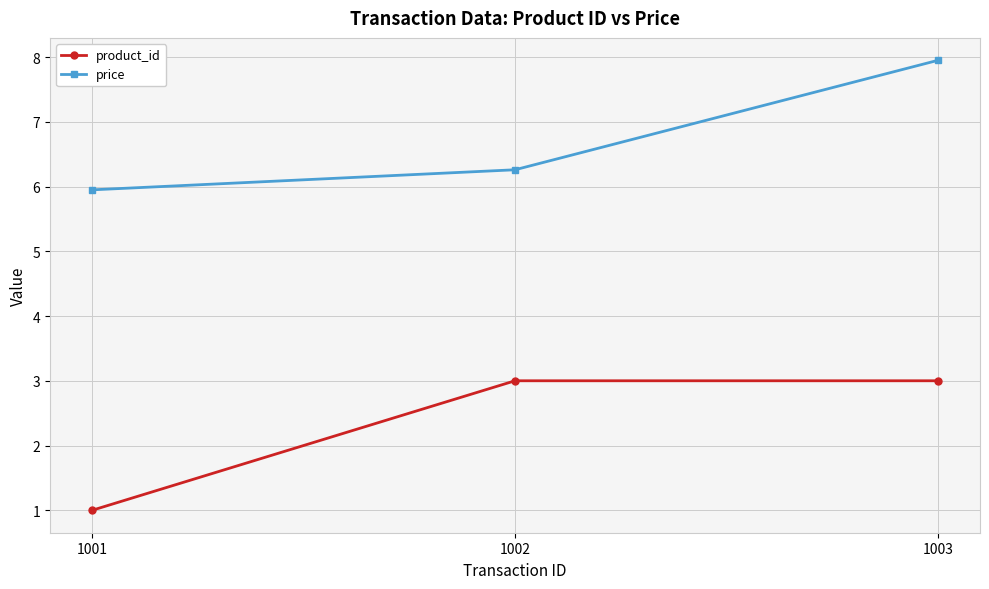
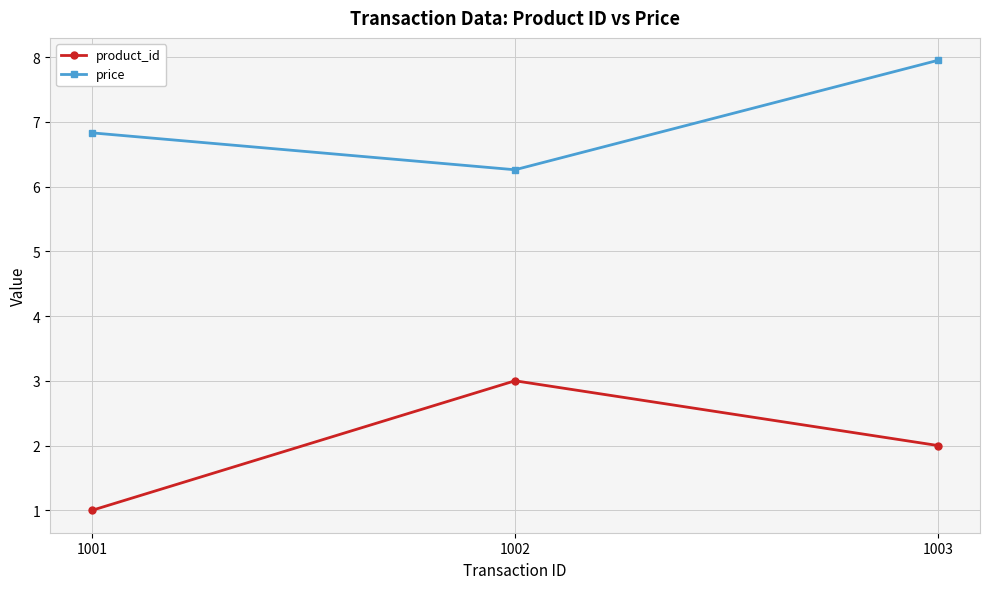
price, 1001: 6.0 -> 6.8
product_id, 1003: 3 -> 2
